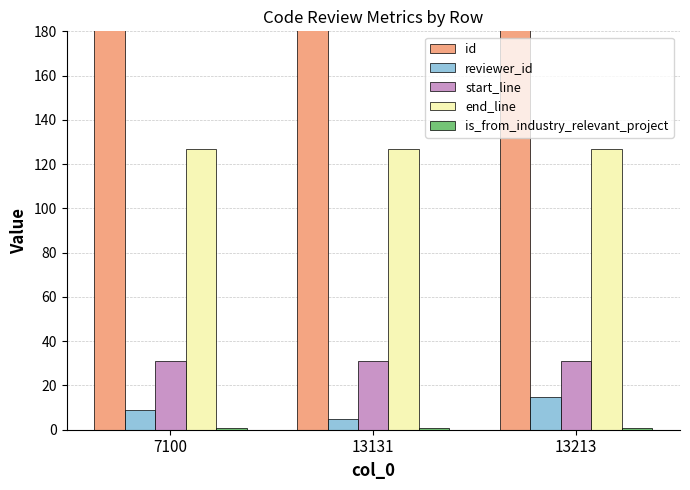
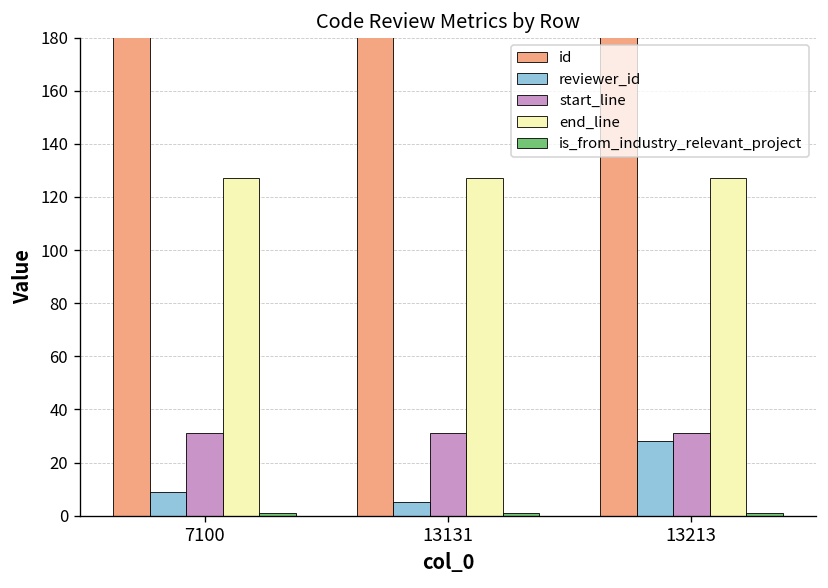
reviewer_id, 13213: 15 -> 28
